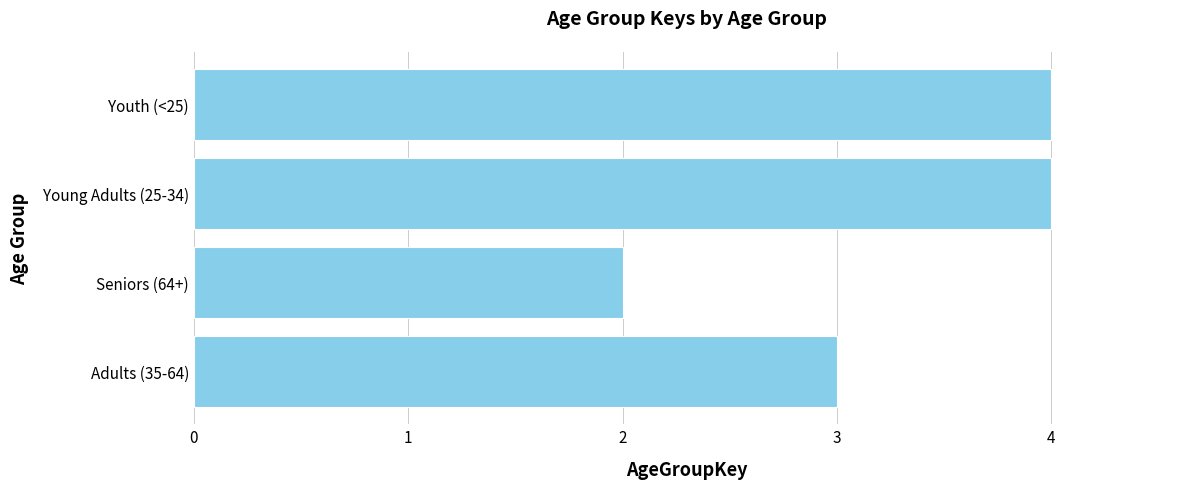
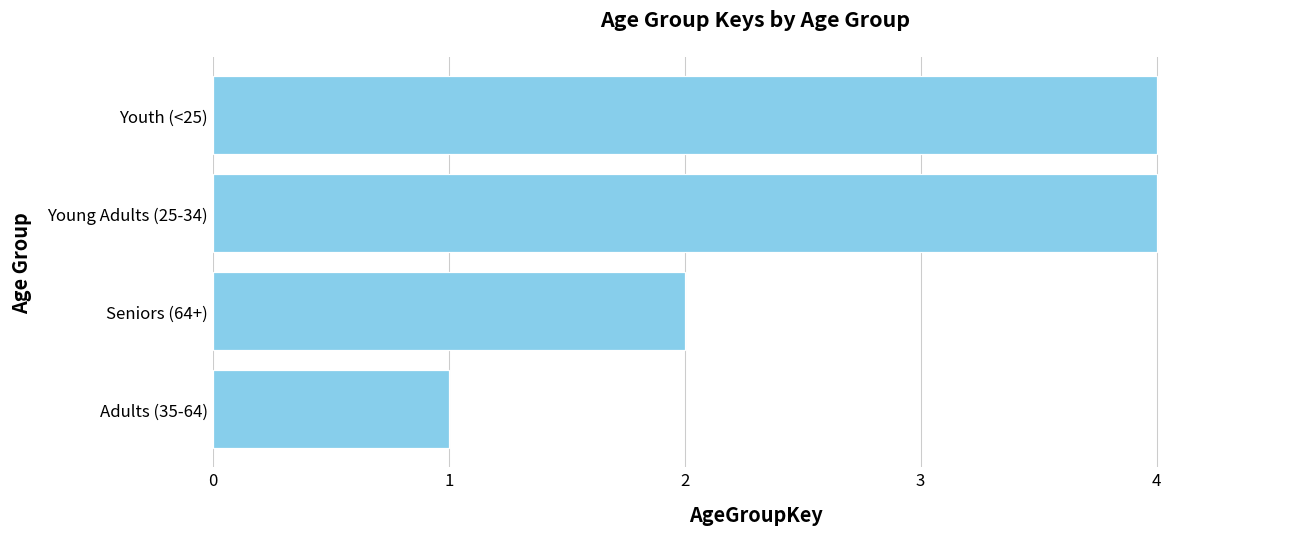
Adults (35-64): 3 -> 1
